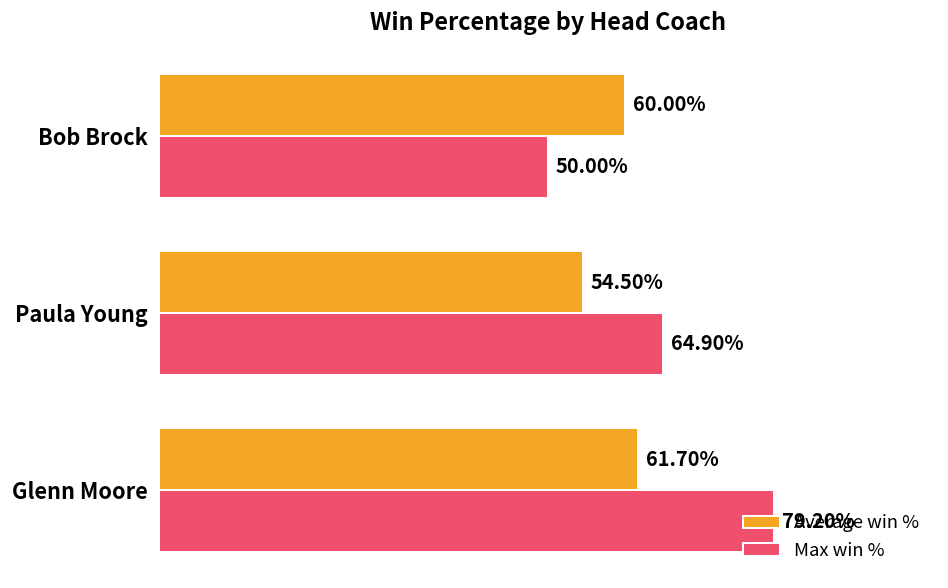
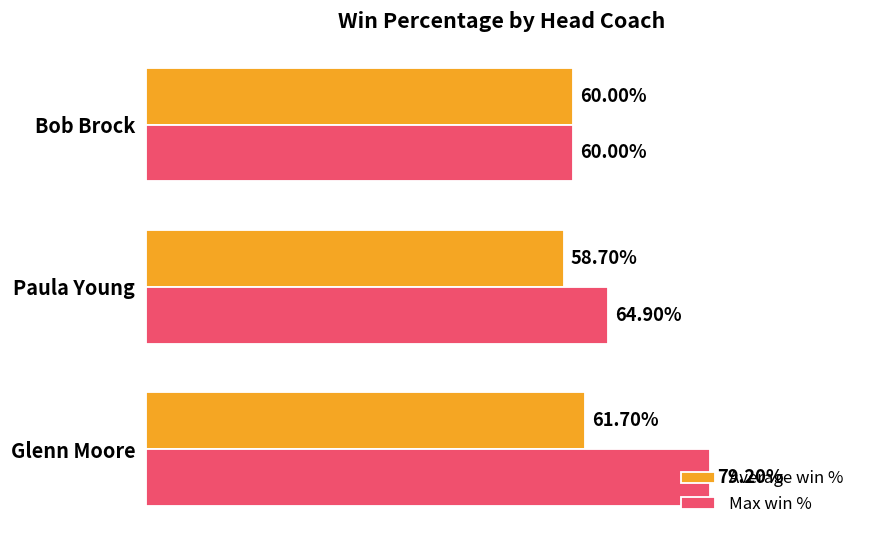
Max win %, Bob Brock: 50.00% -> 60.00%
Average win %, Paula Young: 54.50% -> 58.70%
